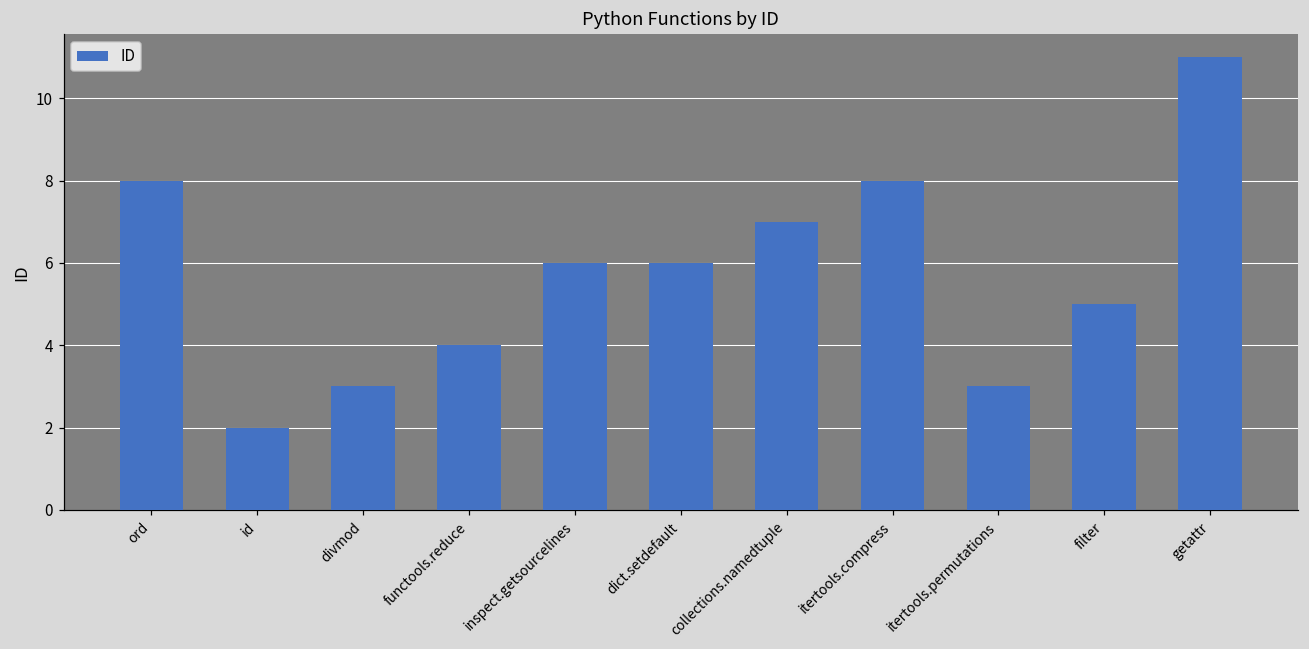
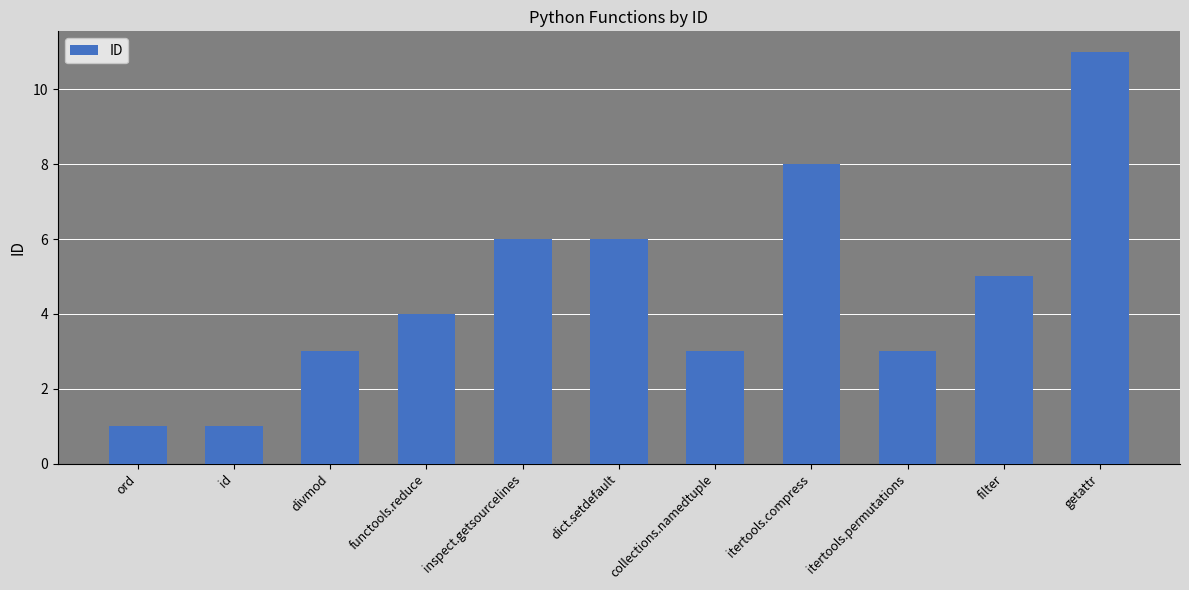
ord: 8 -> 1
id: 2 -> 1
collections.namedtuple: 7 -> 3
